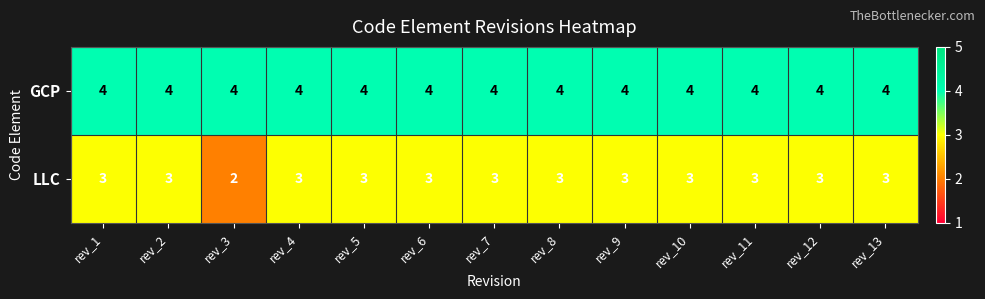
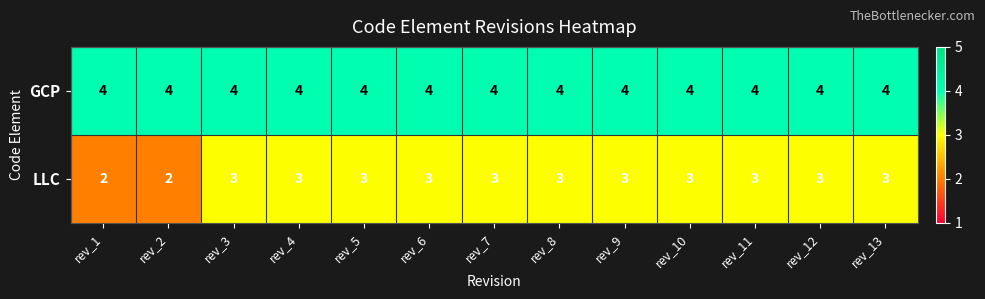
LLC, rev_1: 3 -> 2
LLC, rev_2: 3 -> 2
LLC, rev_3: 2 -> 3
